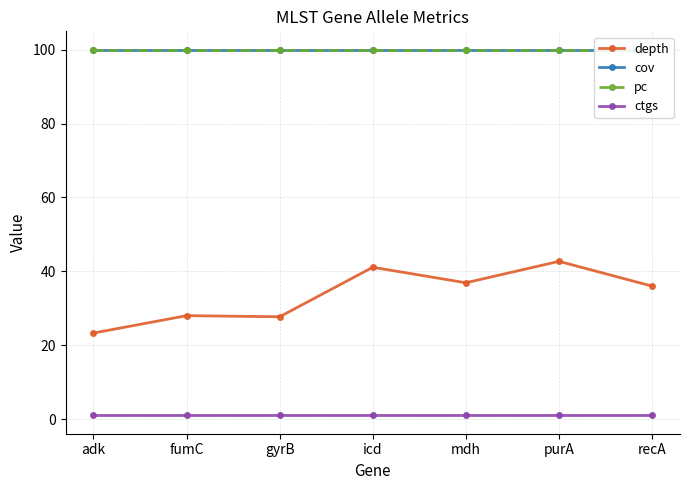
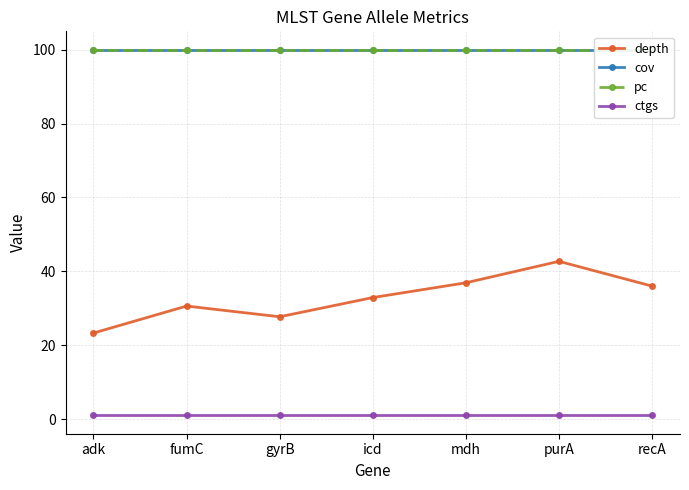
depth, fumC: 28 -> 31
depth, icd: 41 -> 33
